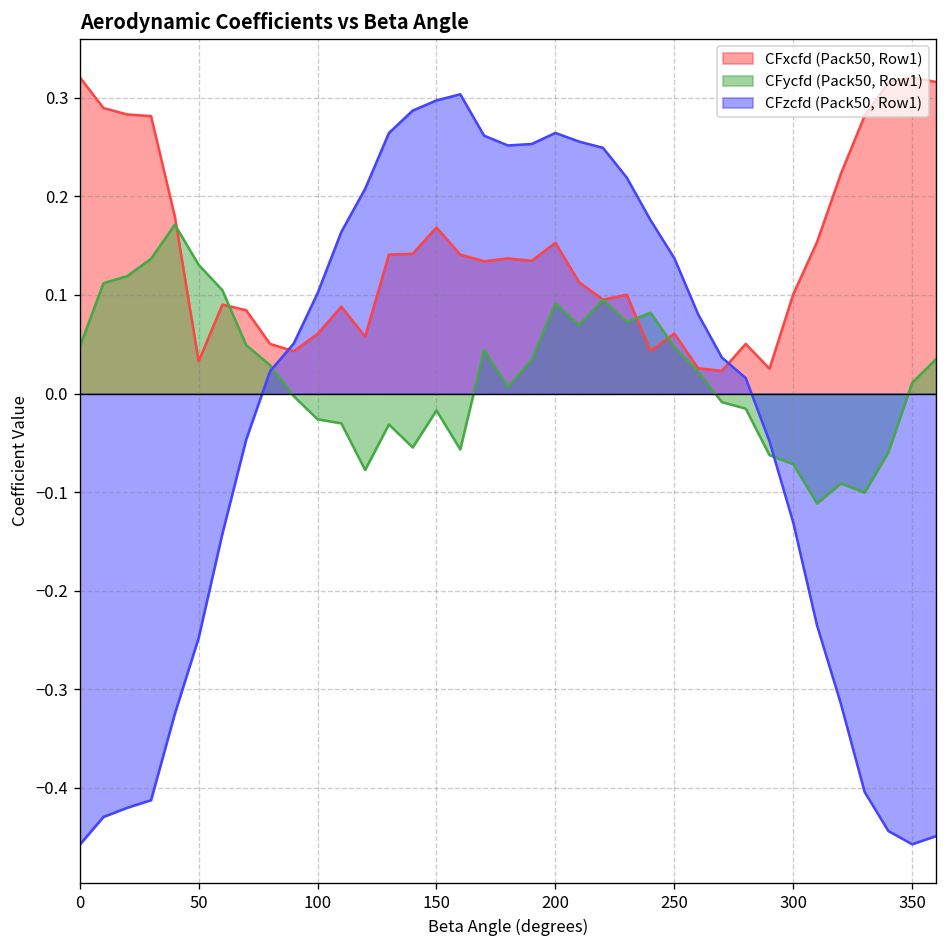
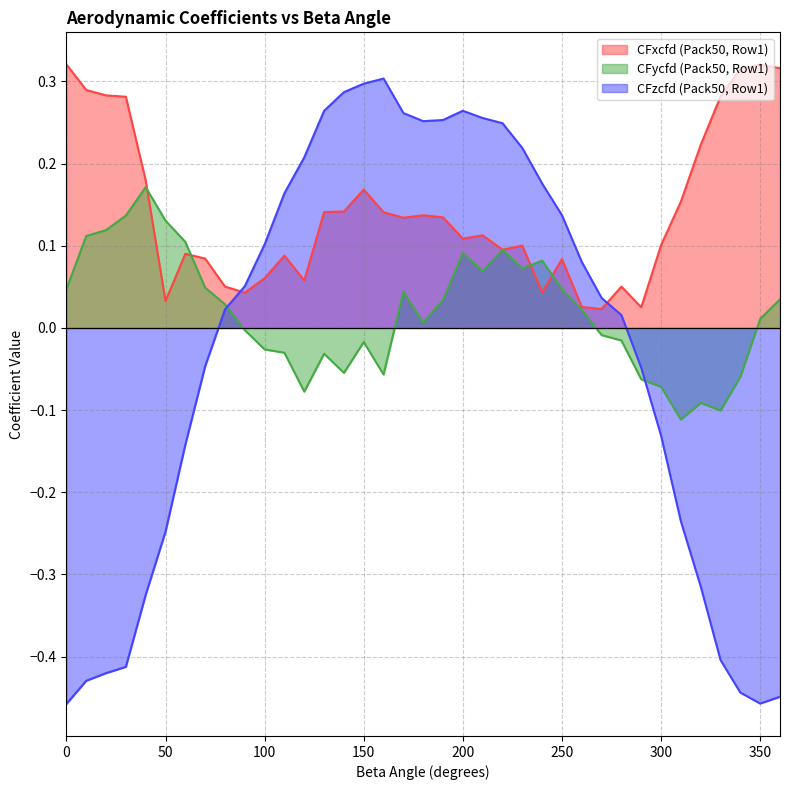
CFxcfd (Pack50, Row1), 200: 0.15 -> 0.11
CFxcfd (Pack50, Row1), 250: 0.06 -> 0.08
